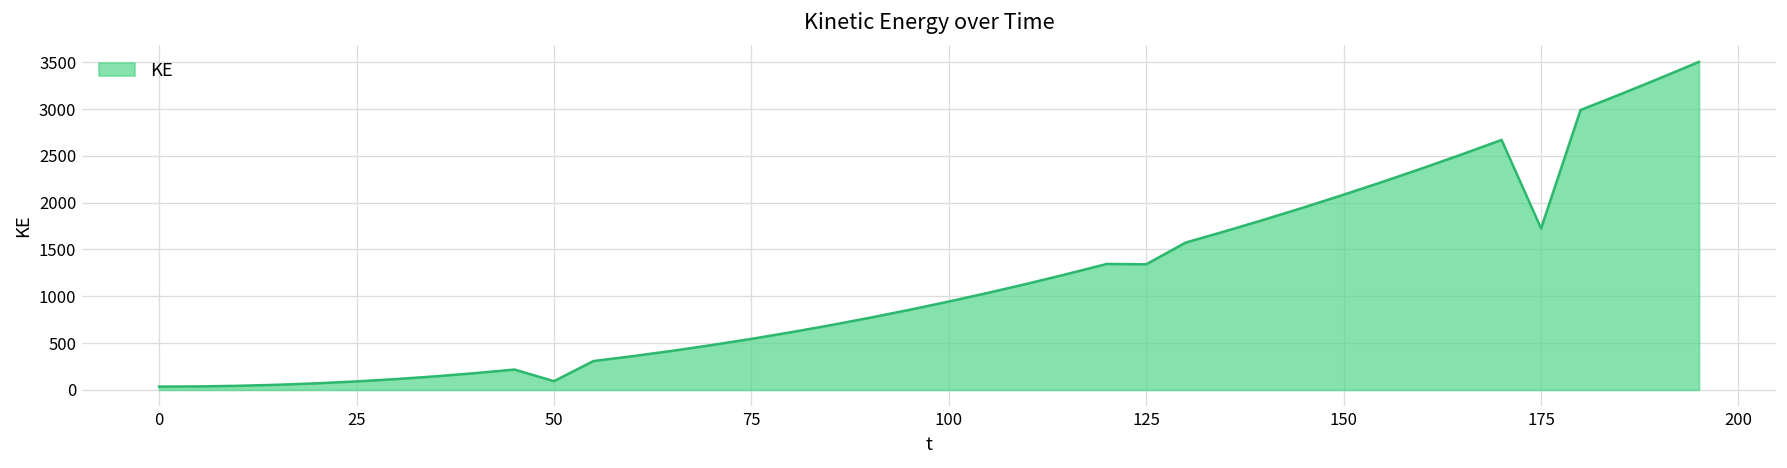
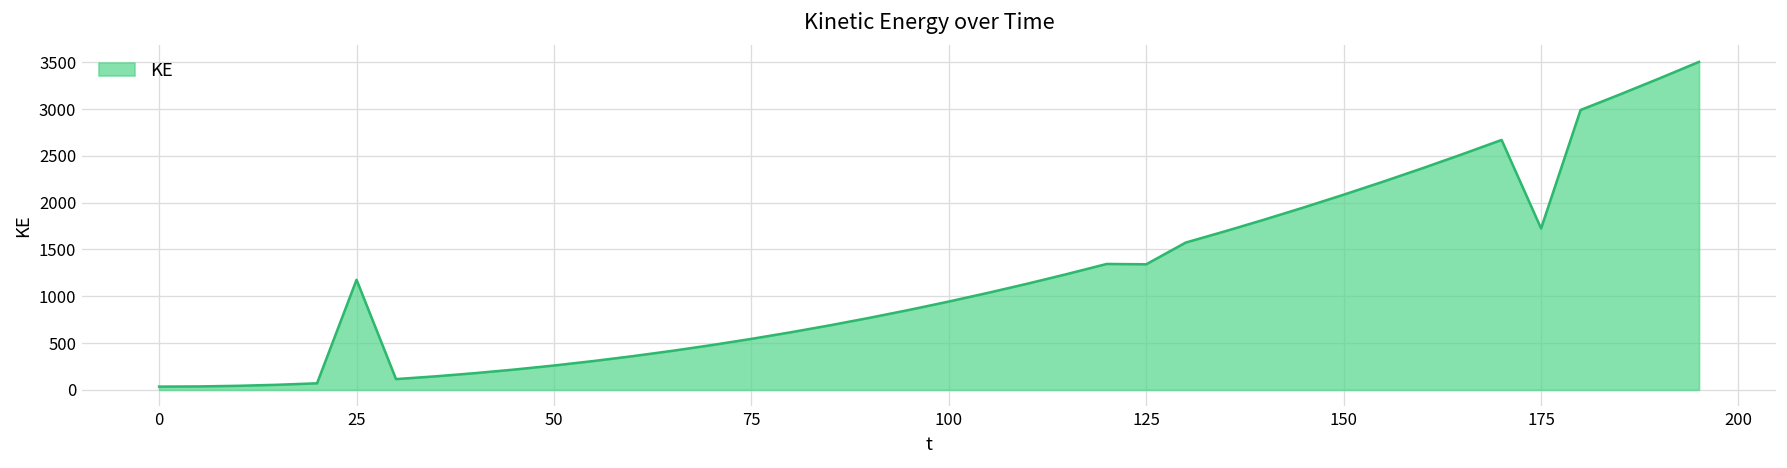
25: 100 -> 1200
50: 100 -> 300
